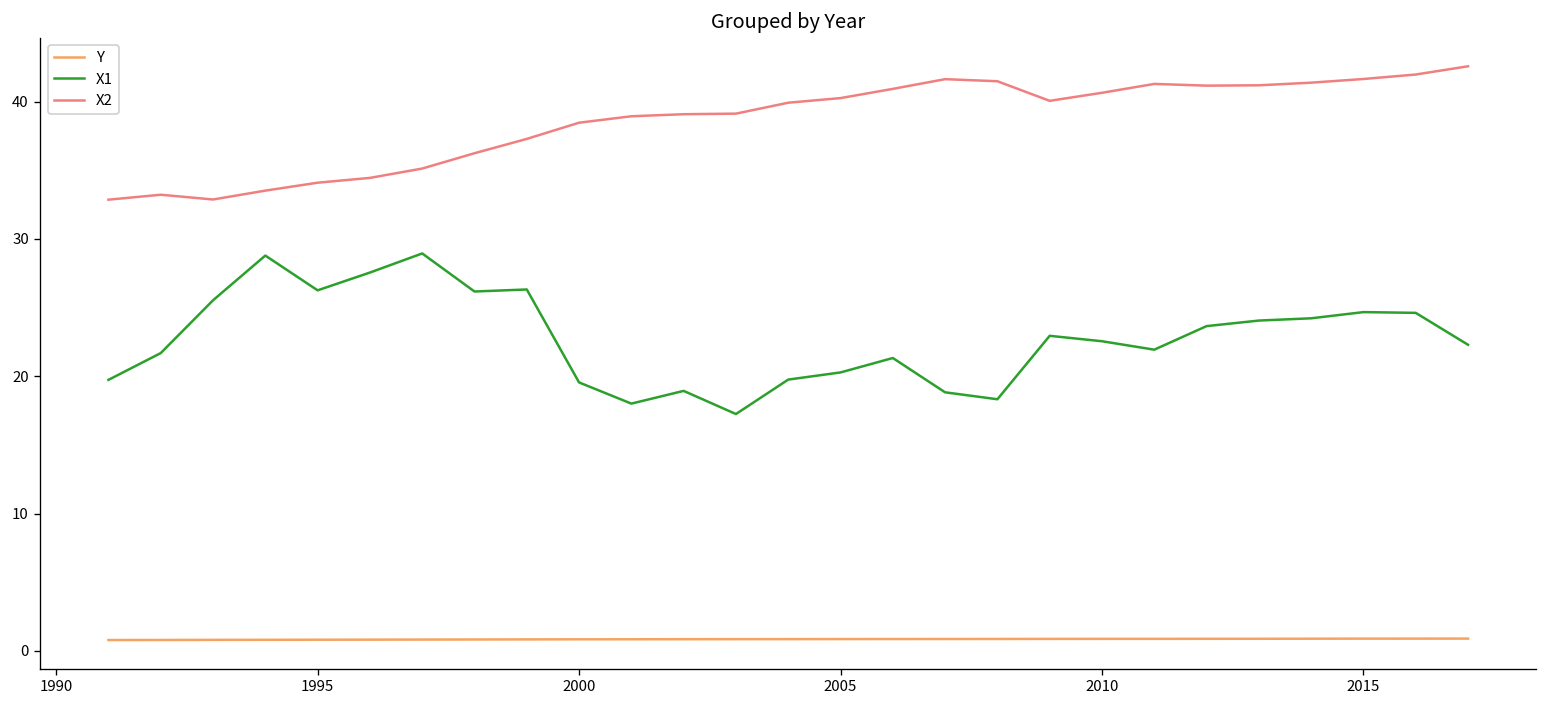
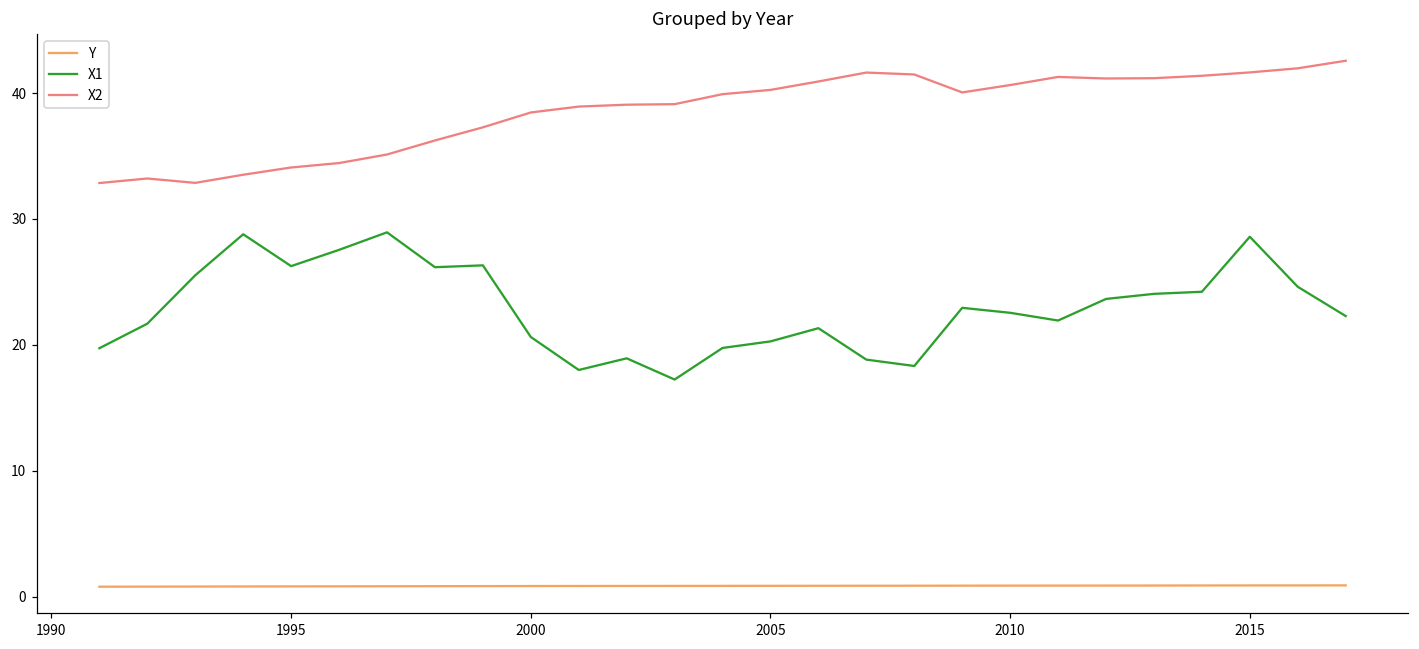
X1, 2000: 19.6 -> 20.6
X1, 2015: 24.7 -> 28.6
